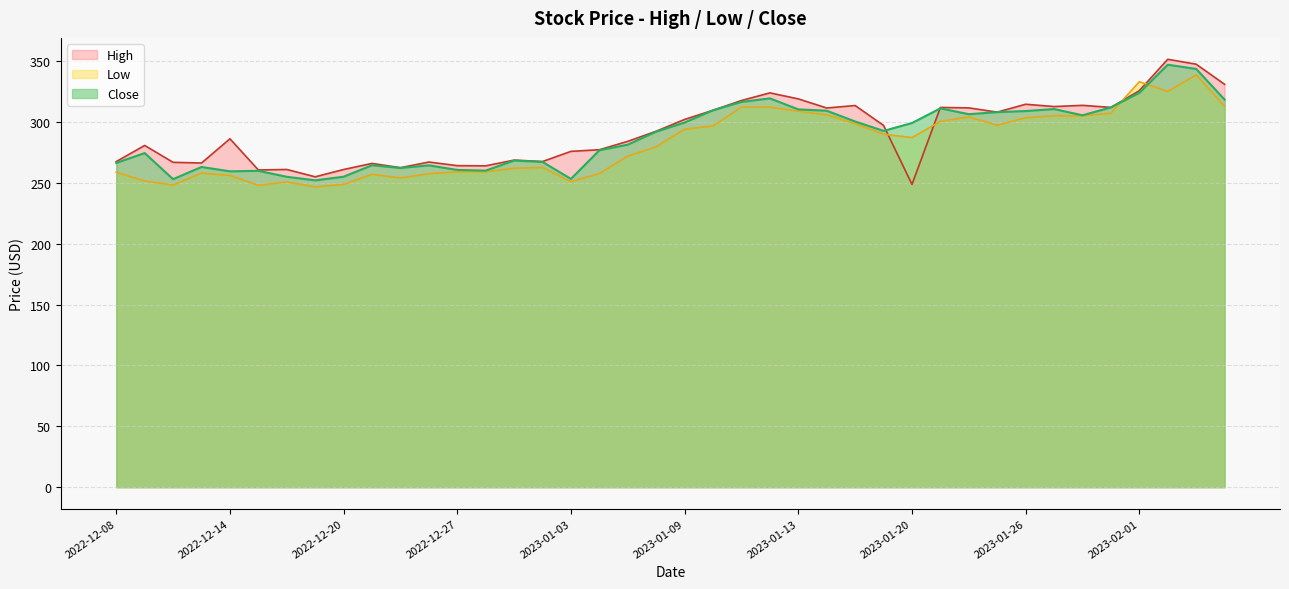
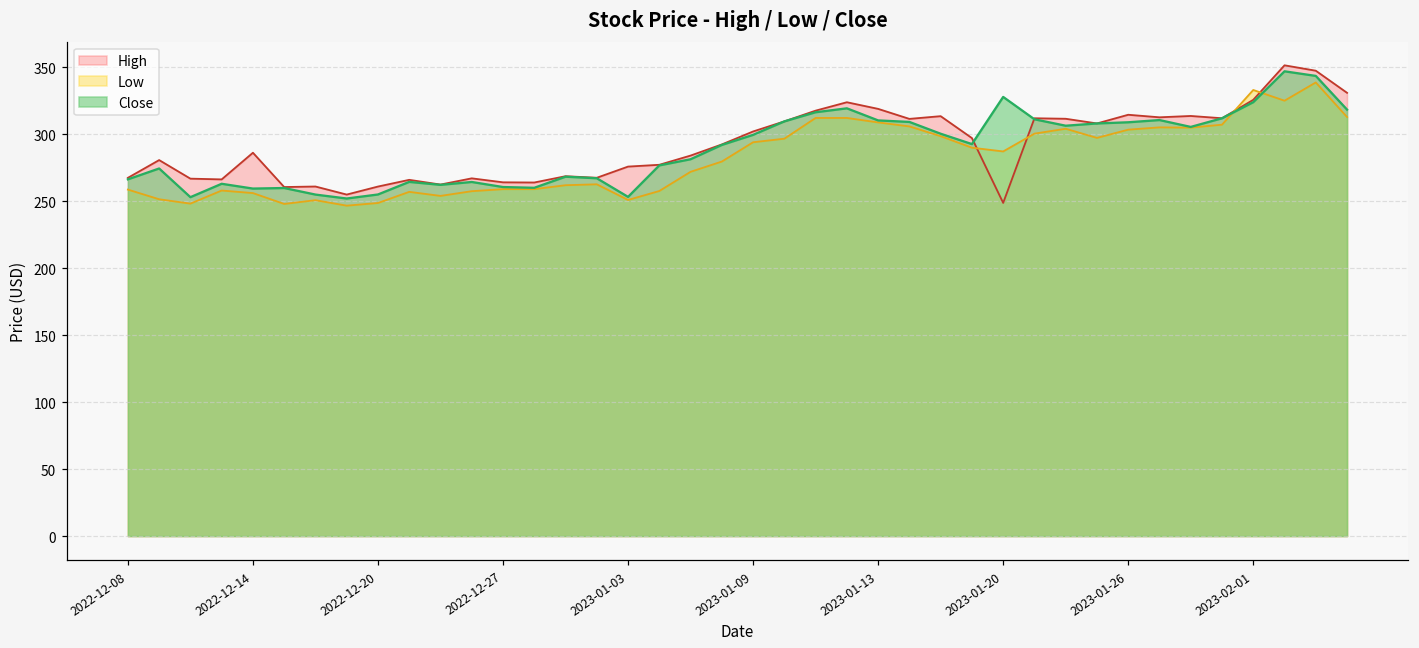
Close, 2023-01-20: 299 -> 328
